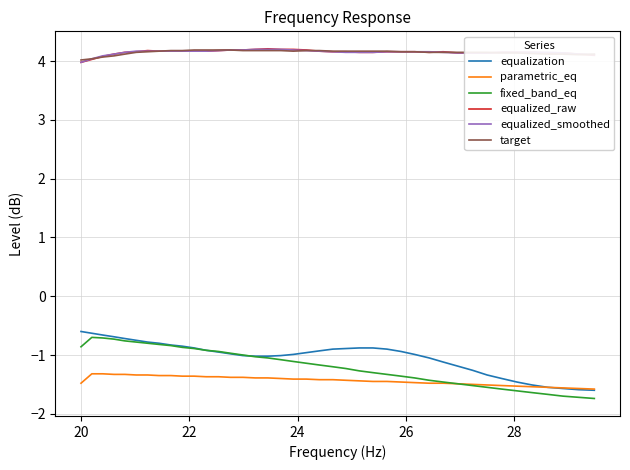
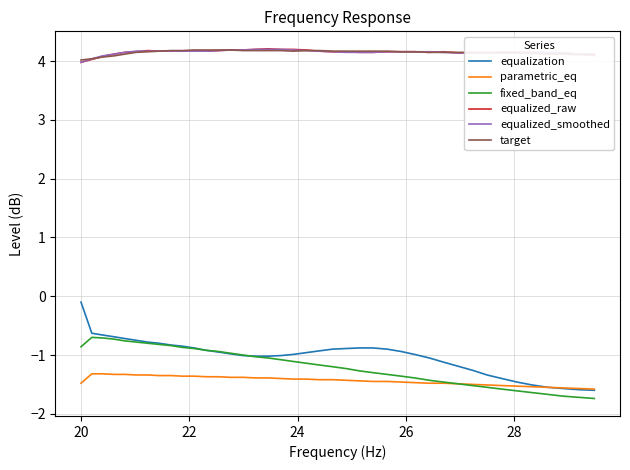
equalization, 20: -0.6 -> -0.1
